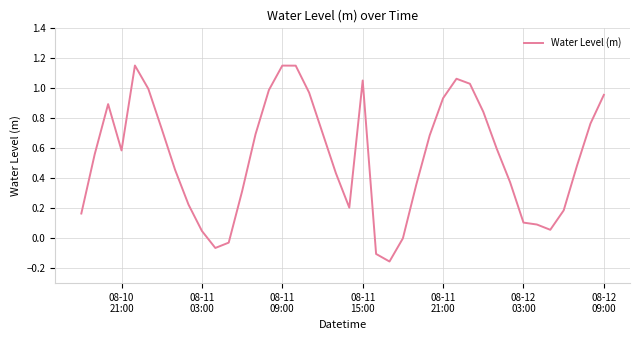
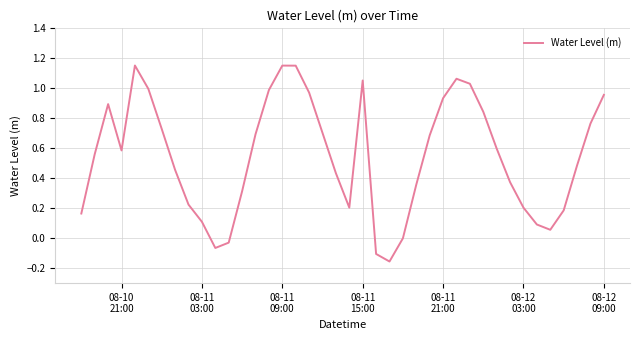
08-11 03:00: 0.05 -> 0.11
08-12 03:00: 0.10 -> 0.20
